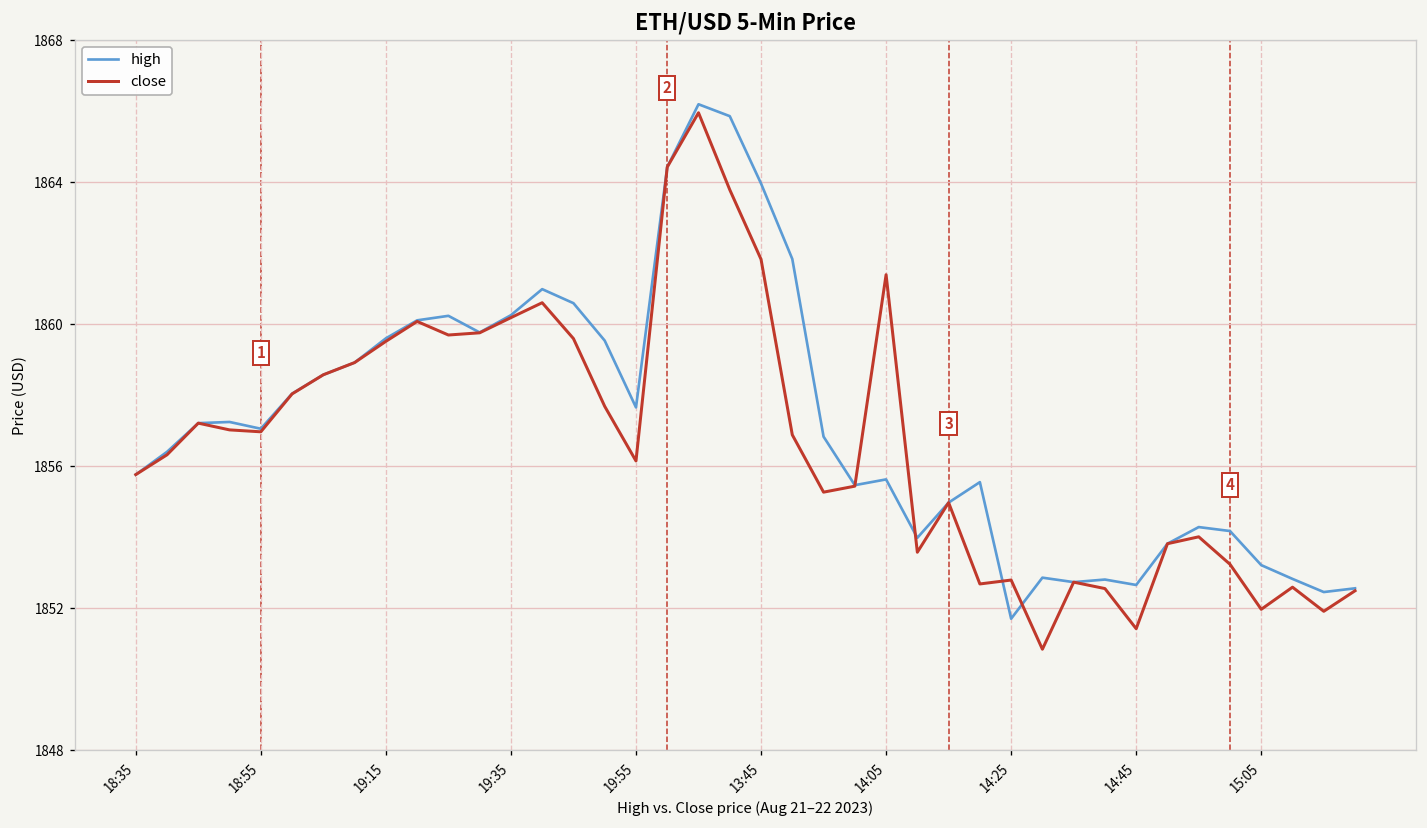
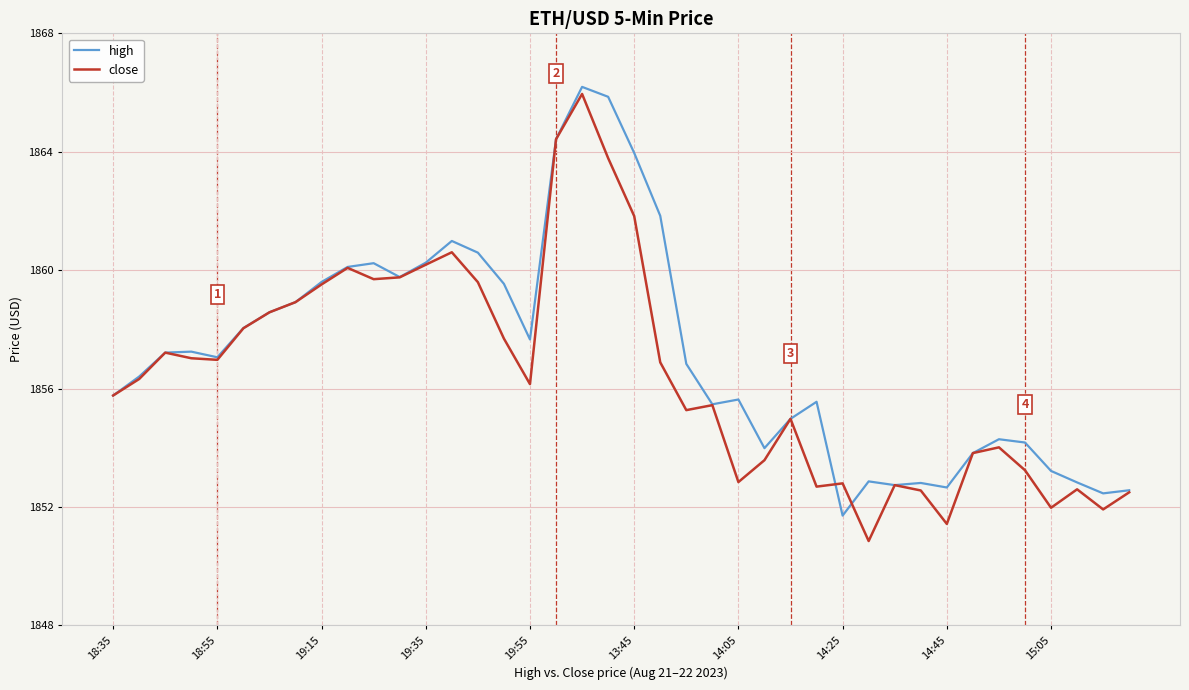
close, 14:05: 1861.4 -> 1852.8
